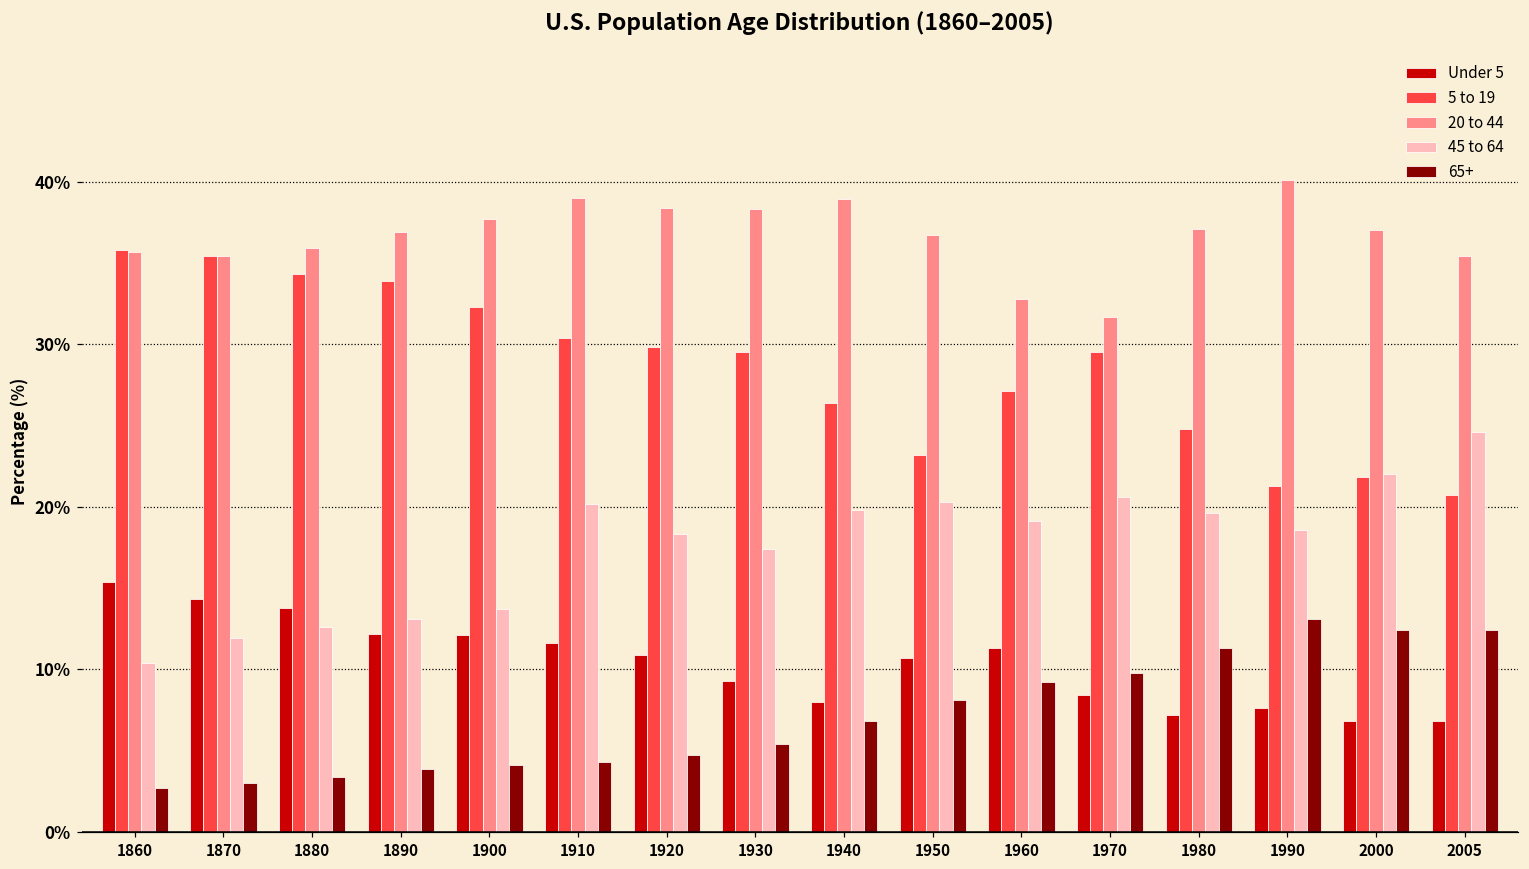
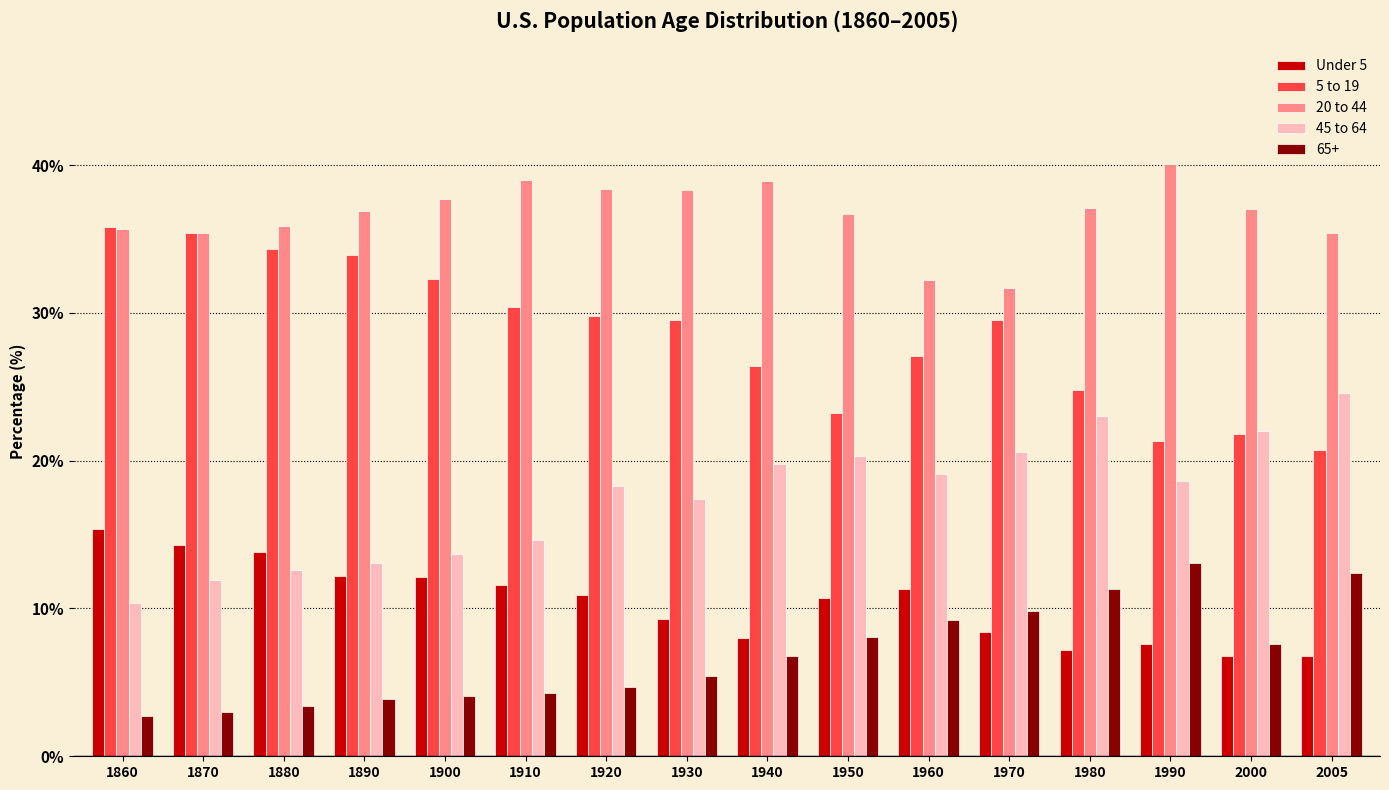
45 to 64, 1910: 20.2% -> 14.6%
20 to 44, 1960: 32.8% -> 32.2%
45 to 64, 1980: 19.6% -> 23.0%
65+, 2000: 12.4% -> 7.6%
